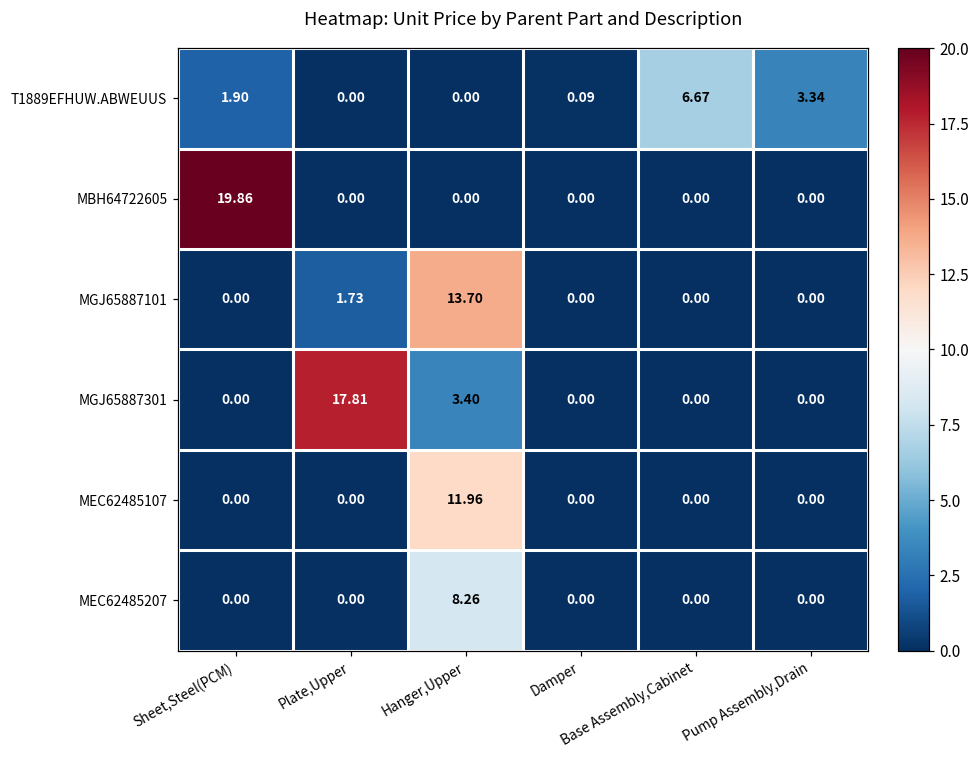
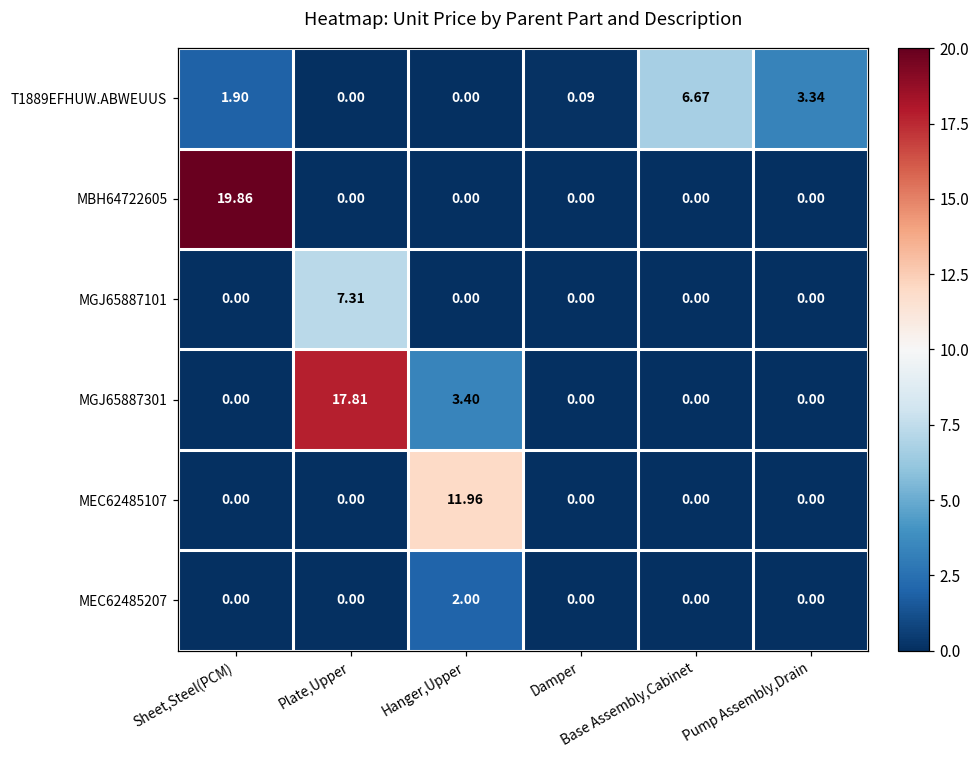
MGJ65887101, Plate,Upper: 1.73 -> 7.31
MGJ65887101, Hanger,Upper: 13.70 -> 0.00
MEC62485207, Hanger,Upper: 8.26 -> 2.00
